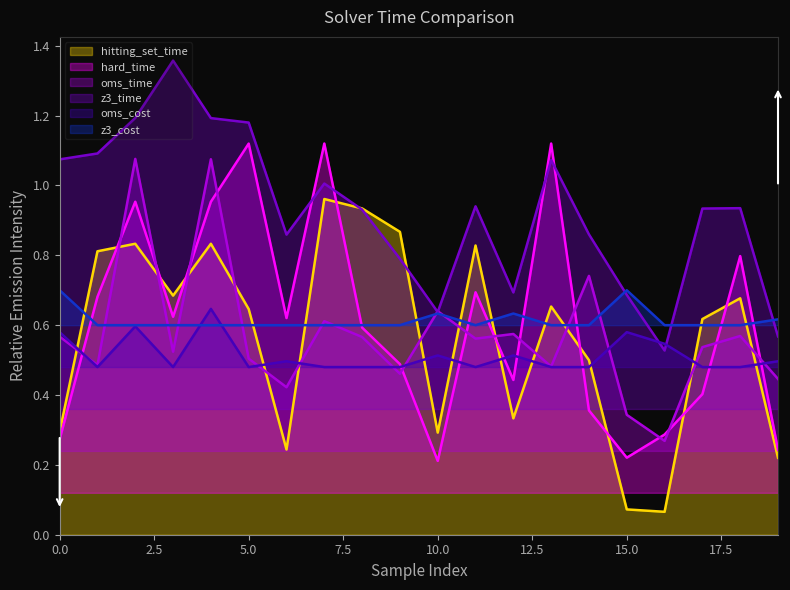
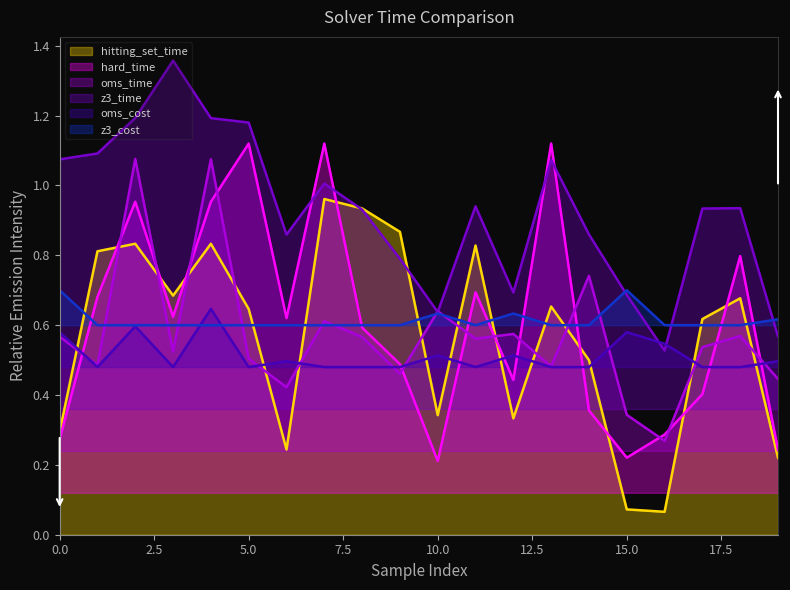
hitting_set_time, 10.0: 0.29 -> 0.34
